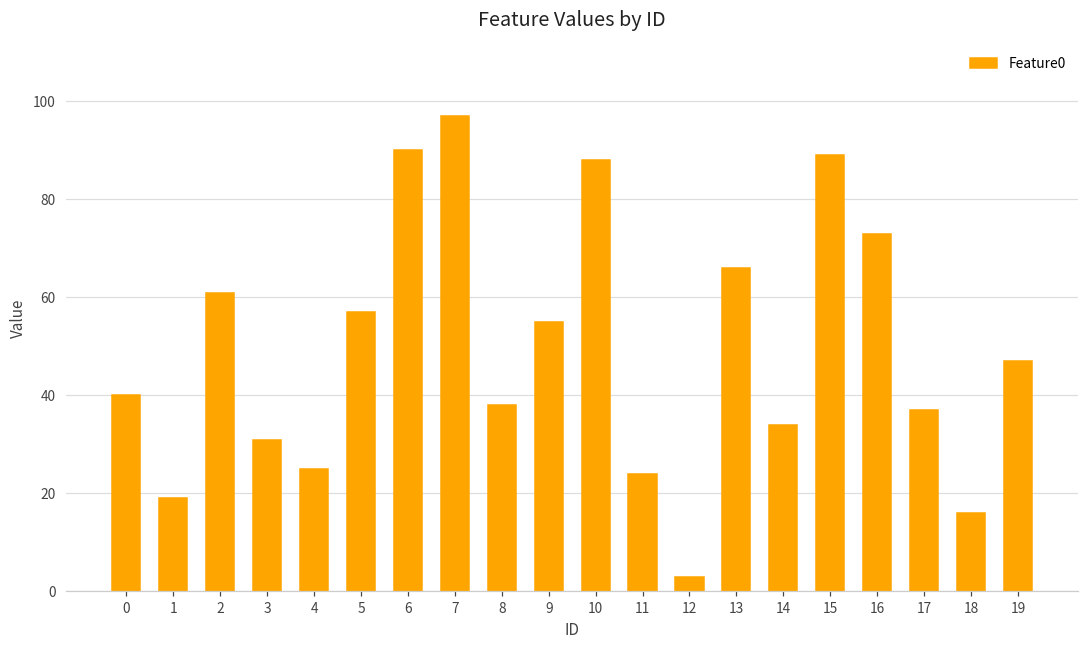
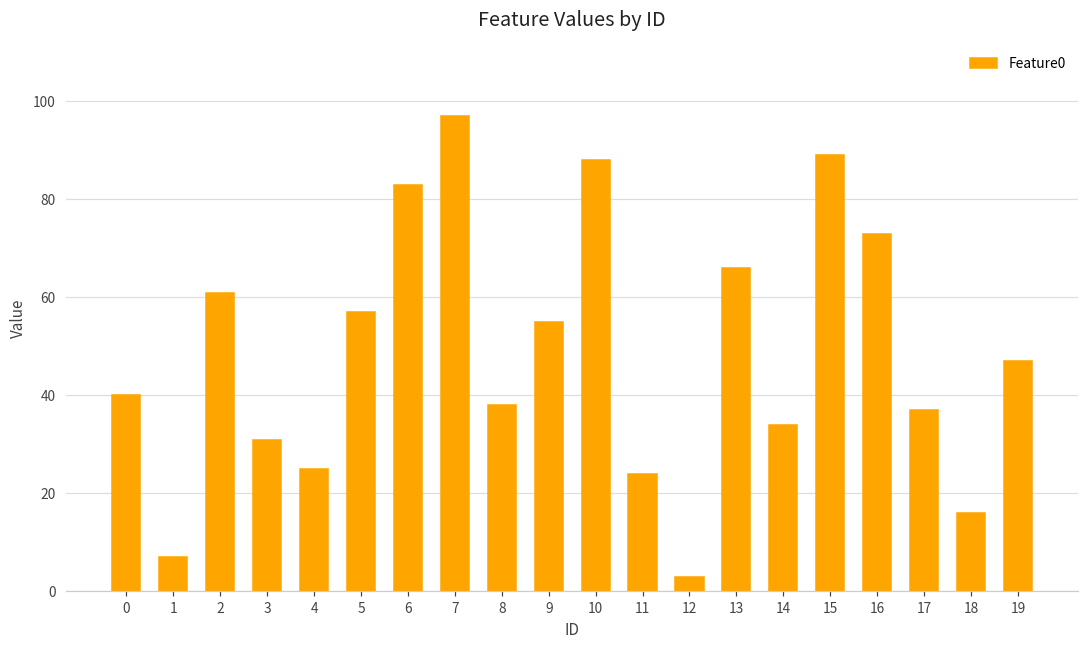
1: 19 -> 7
6: 90 -> 83
